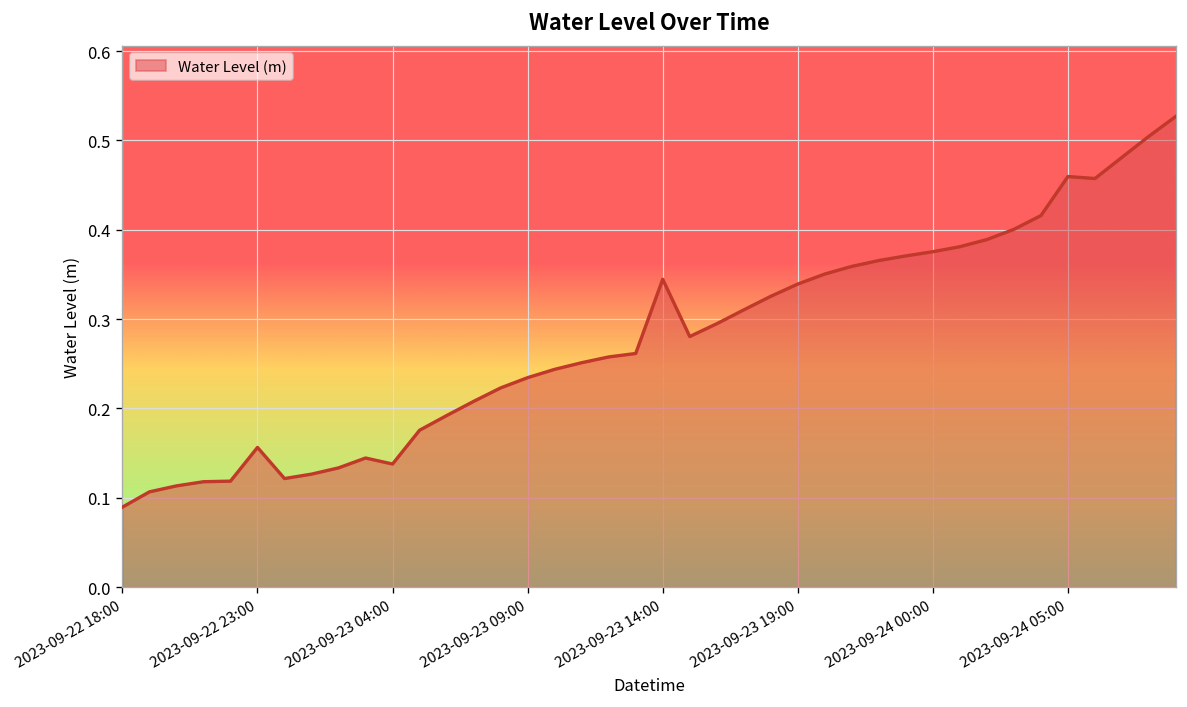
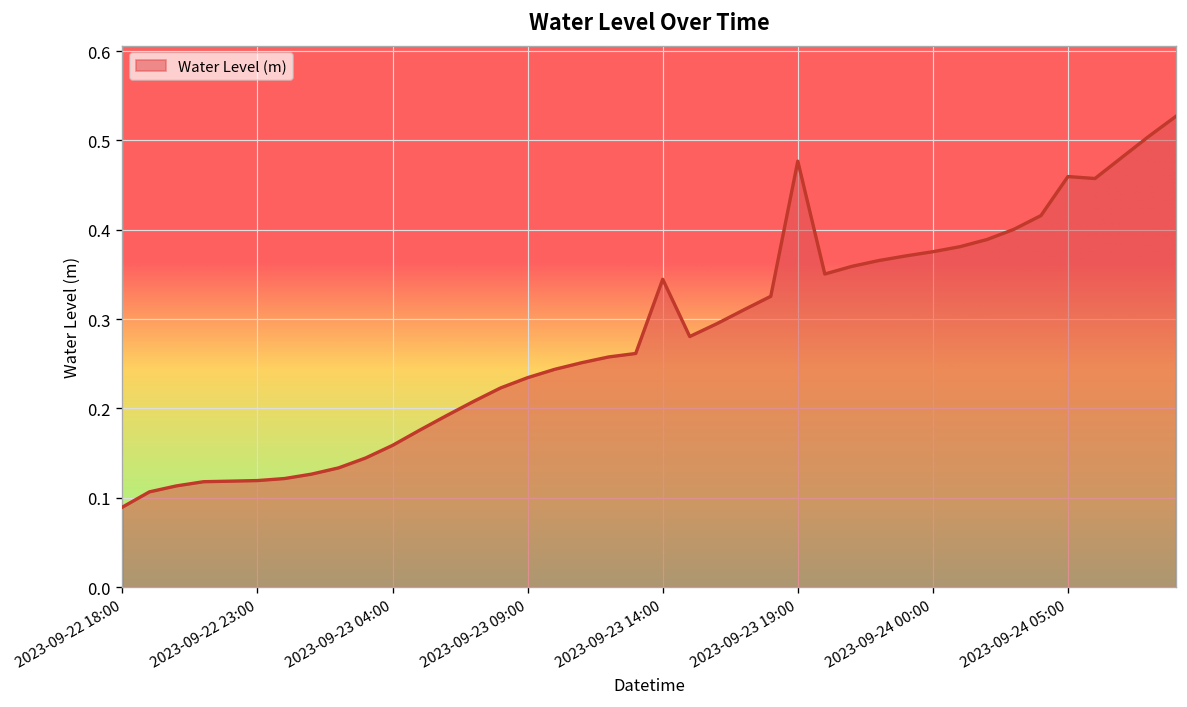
2023-09-22 23:00: 0.16 -> 0.12
2023-09-23 04:00: 0.14 -> 0.16
2023-09-23 19:00: 0.34 -> 0.48
